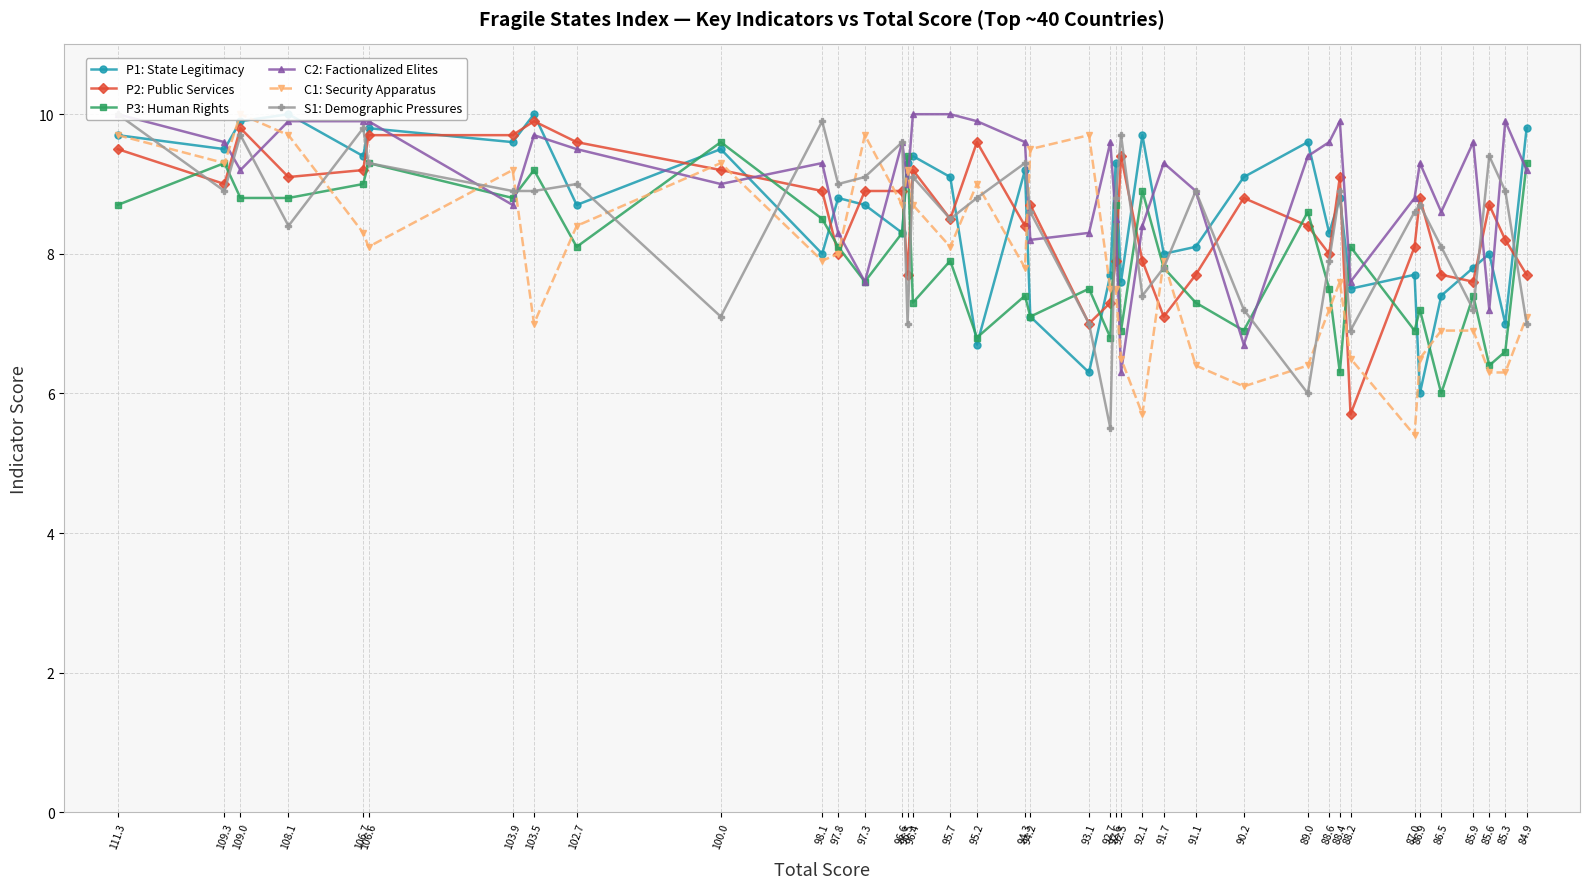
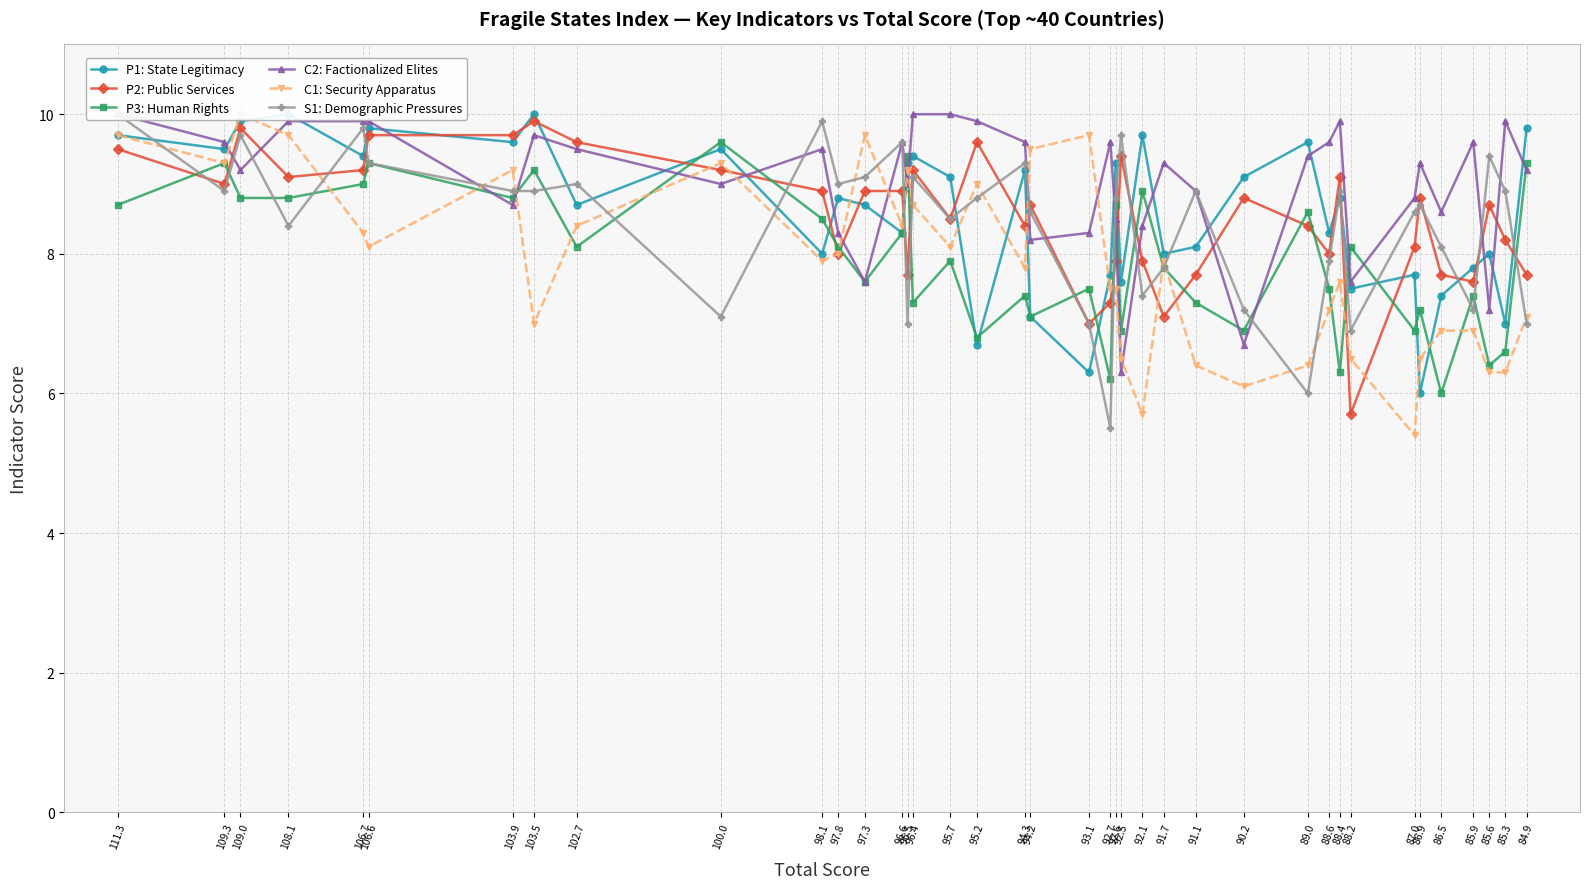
C2: Factionalized Elites, 98.1: 9.3 -> 9.5
C1: Security Apparatus, 96.6: 8.7 -> 8.4
P3: Human Rights, 92.7: 6.8 -> 6.2
